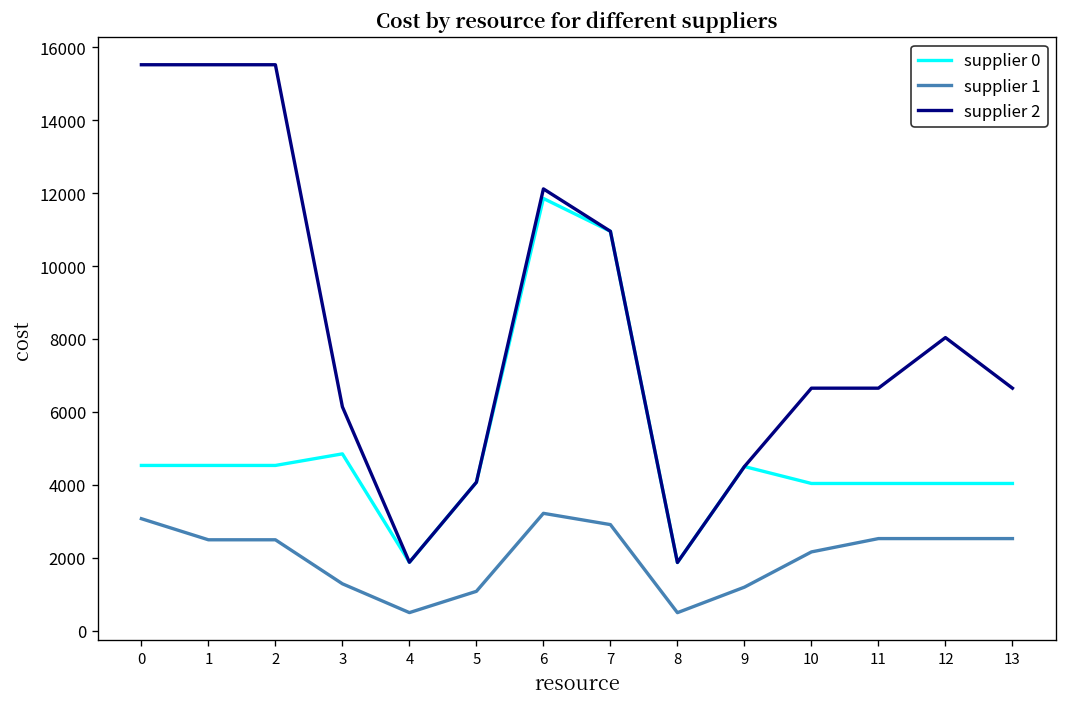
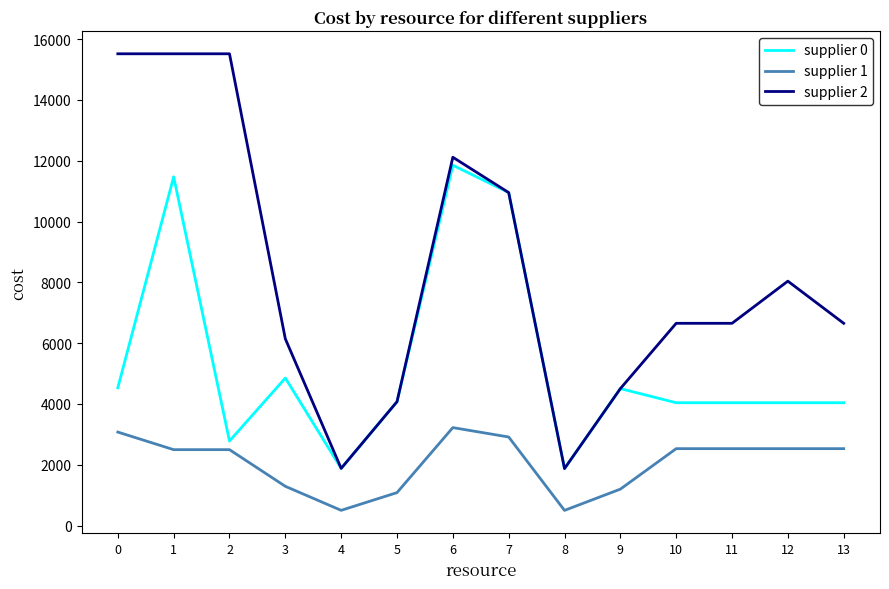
supplier 0, 1: 4500 -> 11500
supplier 0, 2: 4500 -> 2800
supplier 1, 10: 2200 -> 2500
